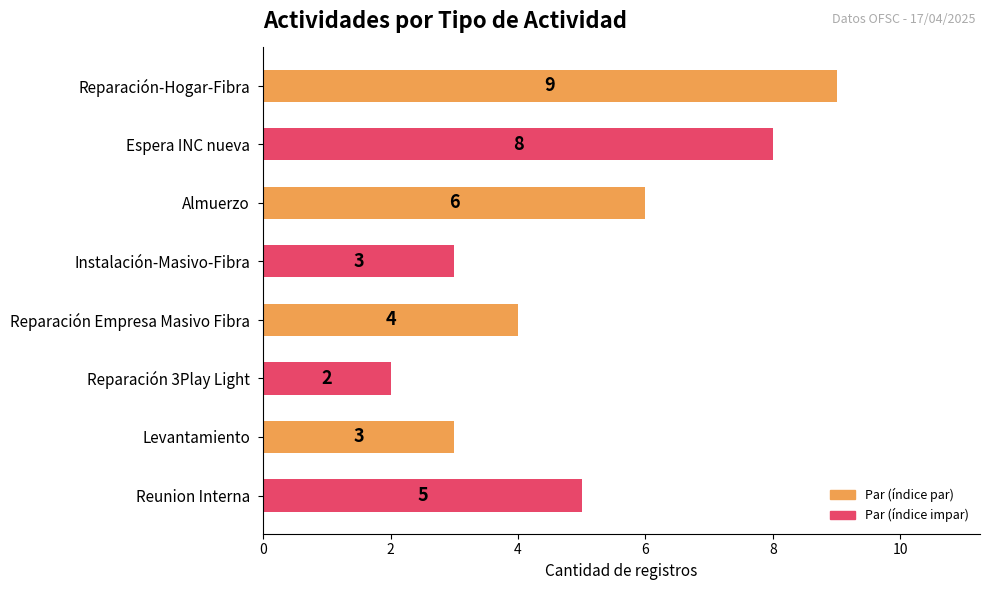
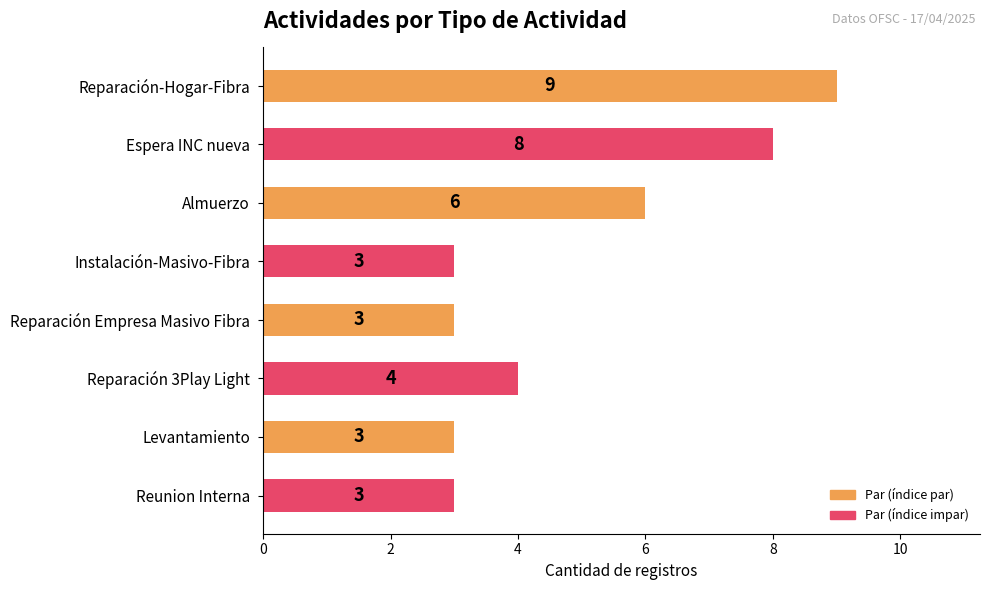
Reparación Empresa Masivo Fibra: 4 -> 3
Reparación 3Play Light: 2 -> 4
Reunion Interna: 5 -> 3
